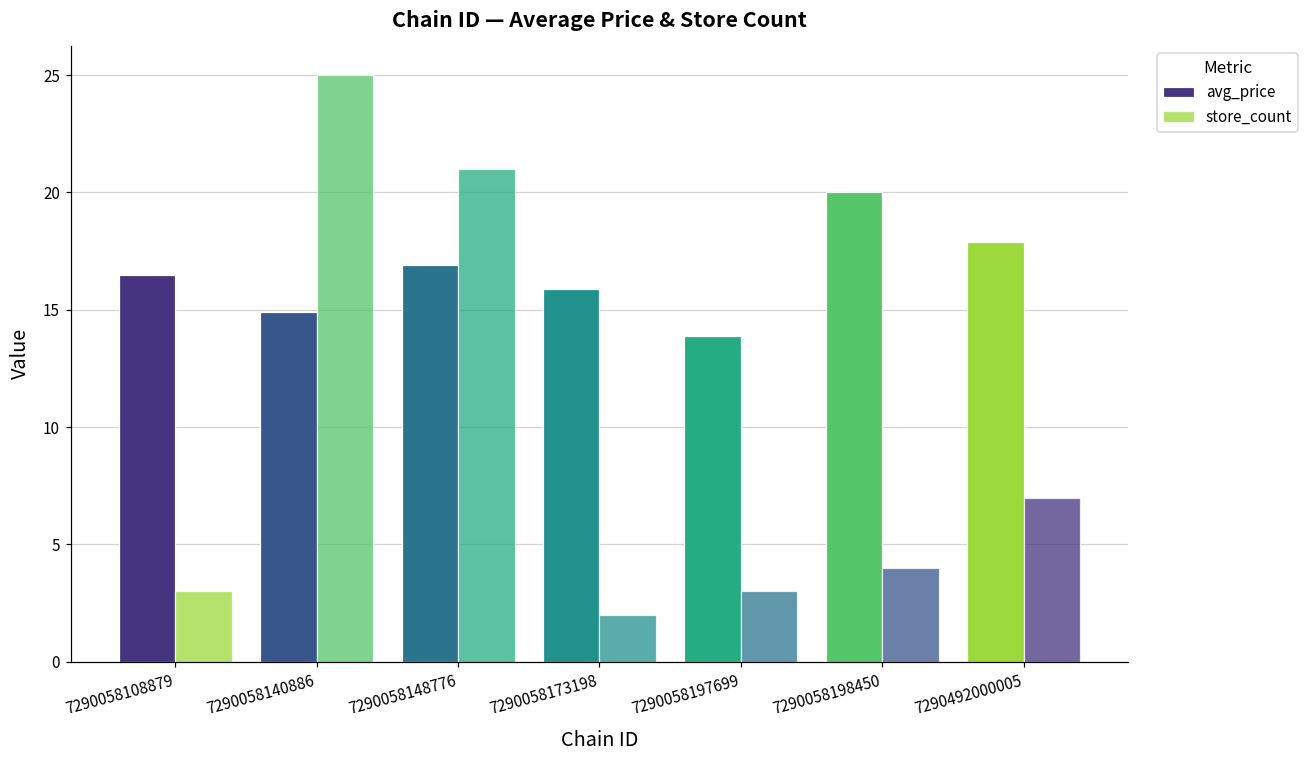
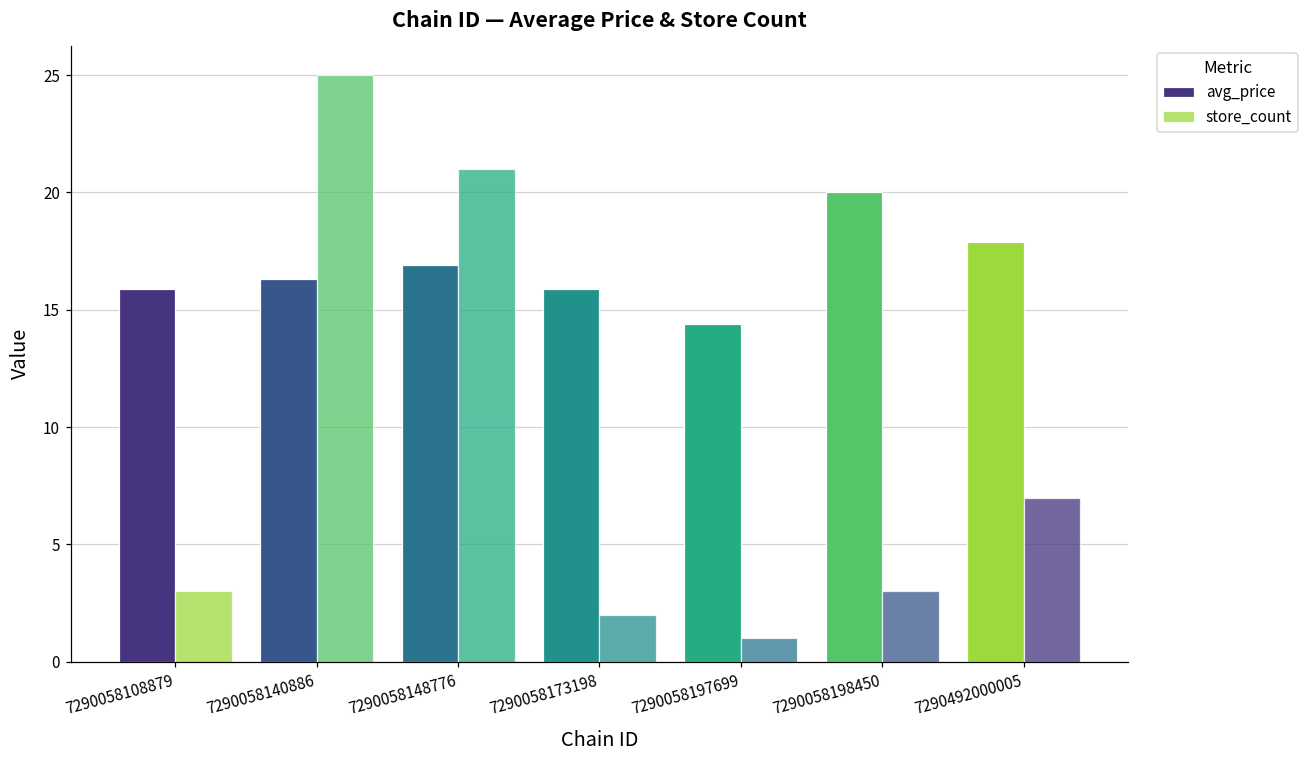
avg_price, 7290058108879: 16.5 -> 15.9
avg_price, 7290058140886: 14.9 -> 16.3
avg_price, 7290058197699: 13.9 -> 14.4
store_count, 7290058197699: 3 -> 1
store_count, 7290058198450: 4 -> 3
